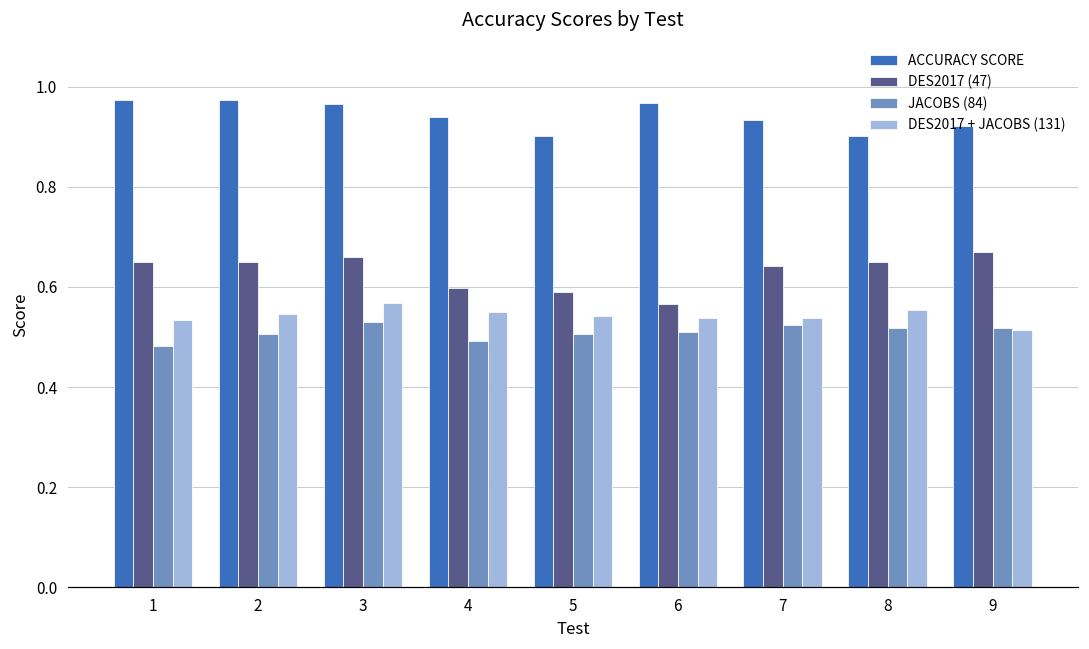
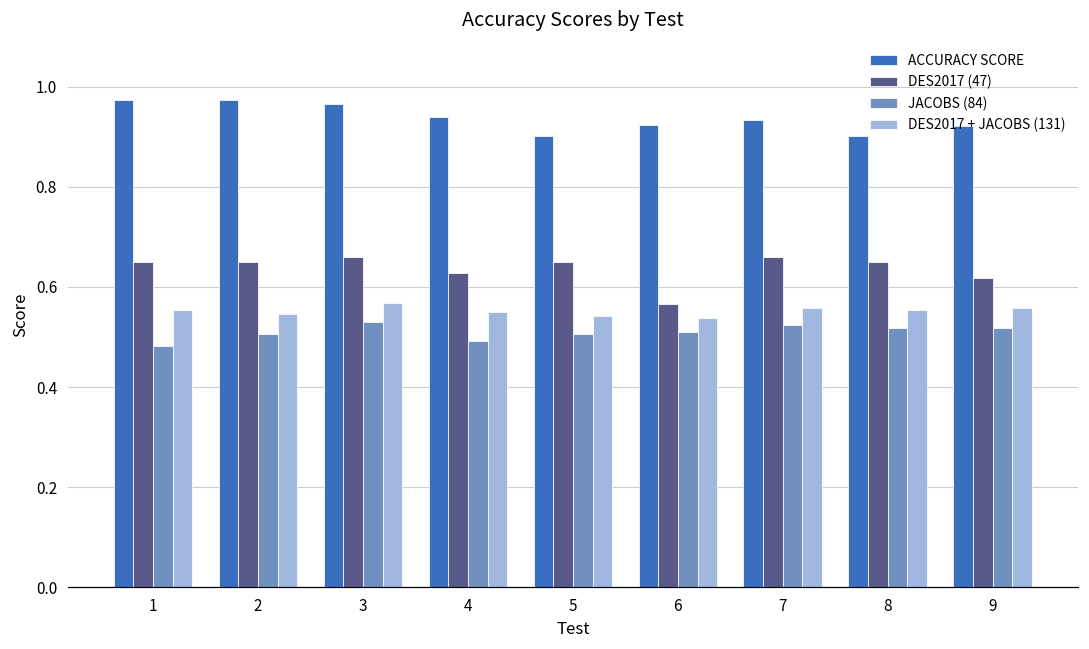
DES2017 + JACOBS (131), 1: 0.53 -> 0.55
DES2017 (47), 4: 0.60 -> 0.63
DES2017 (47), 5: 0.59 -> 0.65
ACCURACY SCORE, 6: 0.97 -> 0.92
DES2017 (47), 7: 0.64 -> 0.66
DES2017 + JACOBS (131), 7: 0.54 -> 0.56
DES2017 (47), 9: 0.67 -> 0.62
DES2017 + JACOBS (131), 9: 0.51 -> 0.56
